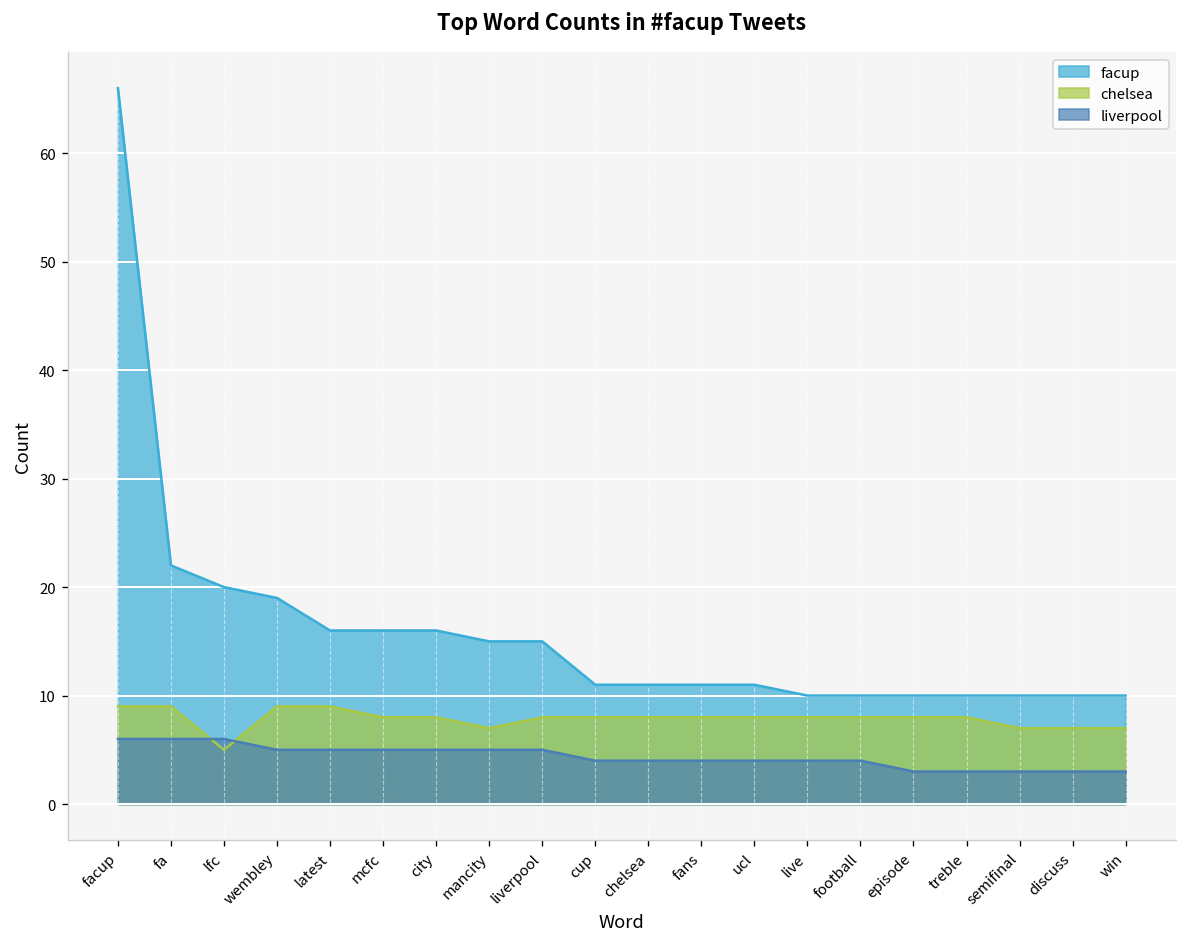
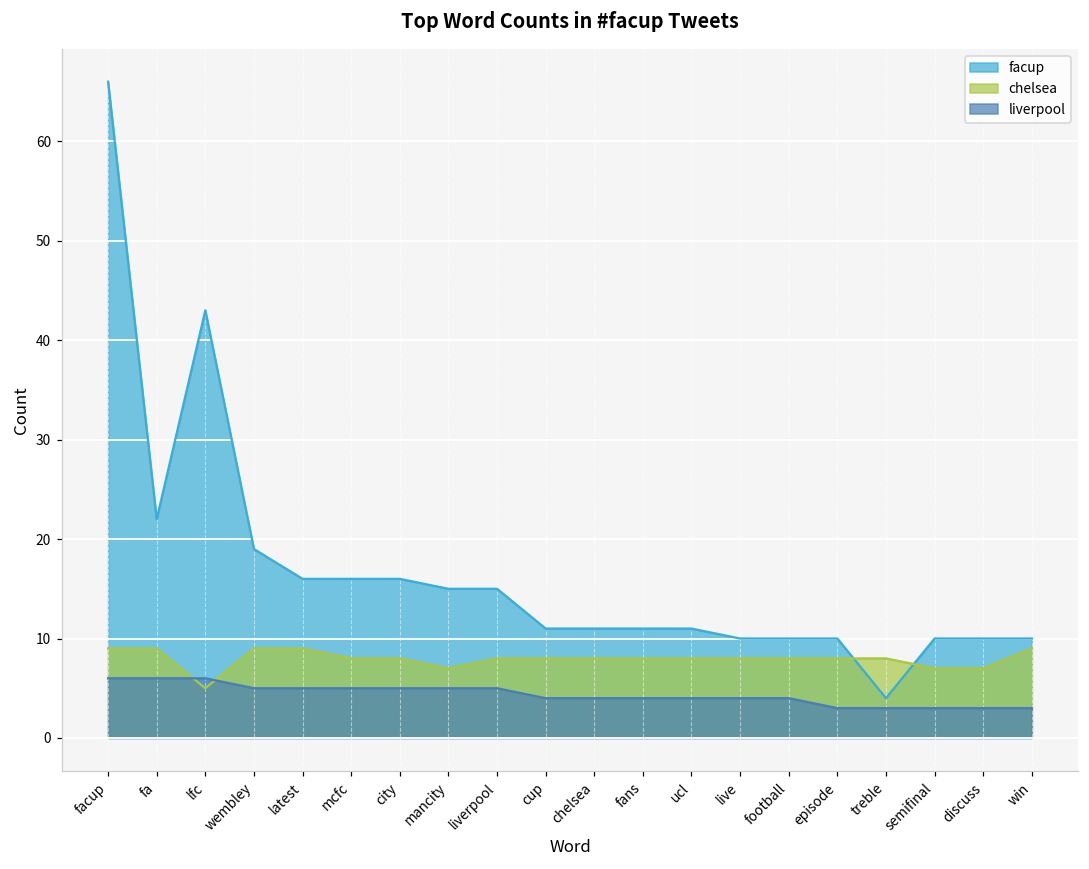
facup, lfc: 20 -> 43
facup, treble: 10 -> 4
chelsea, win: 7 -> 9
